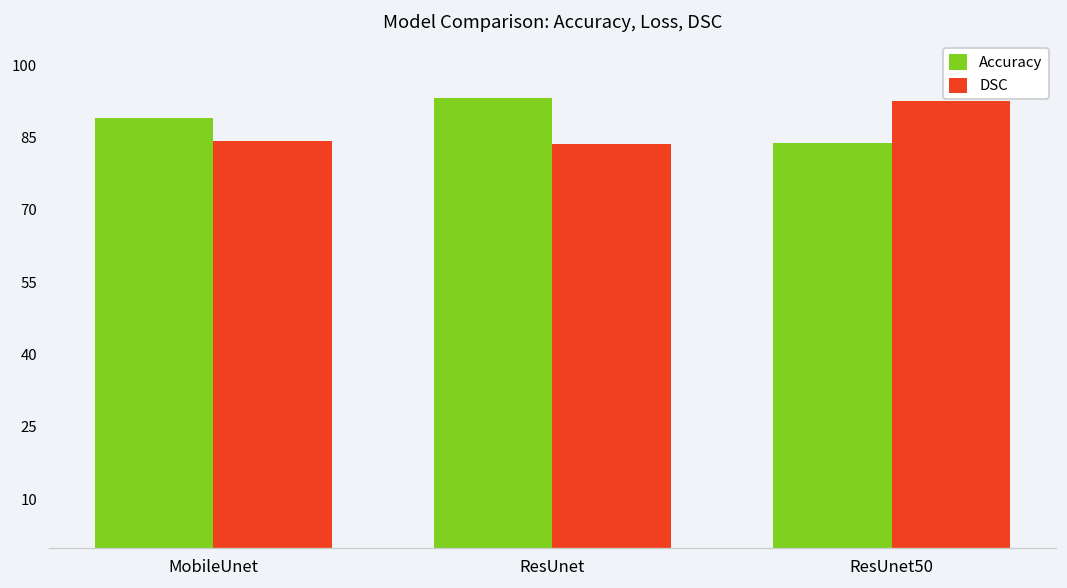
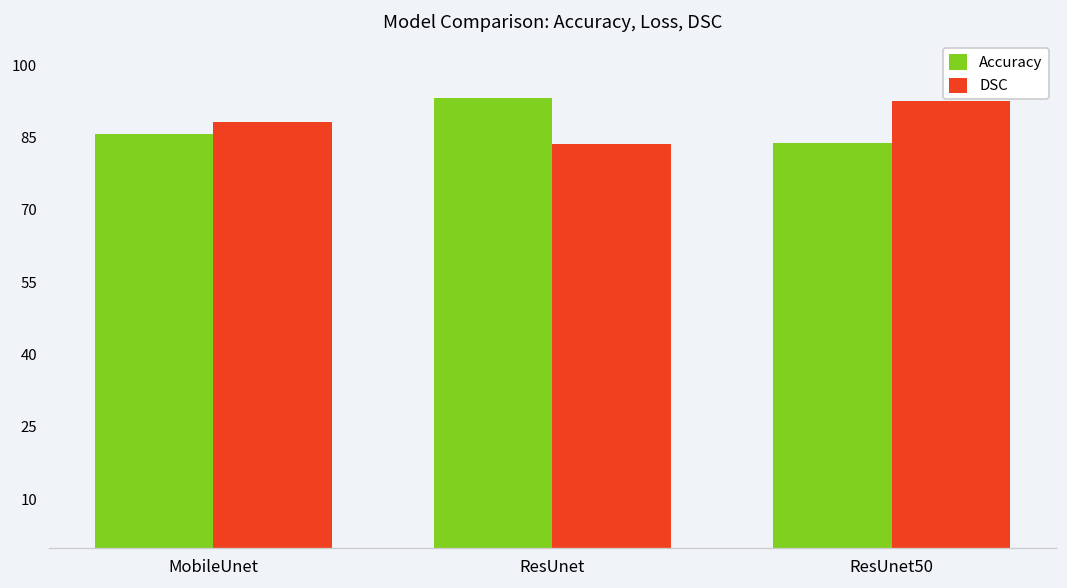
Accuracy, MobileUnet: 89 -> 86
DSC, MobileUnet: 84 -> 88
